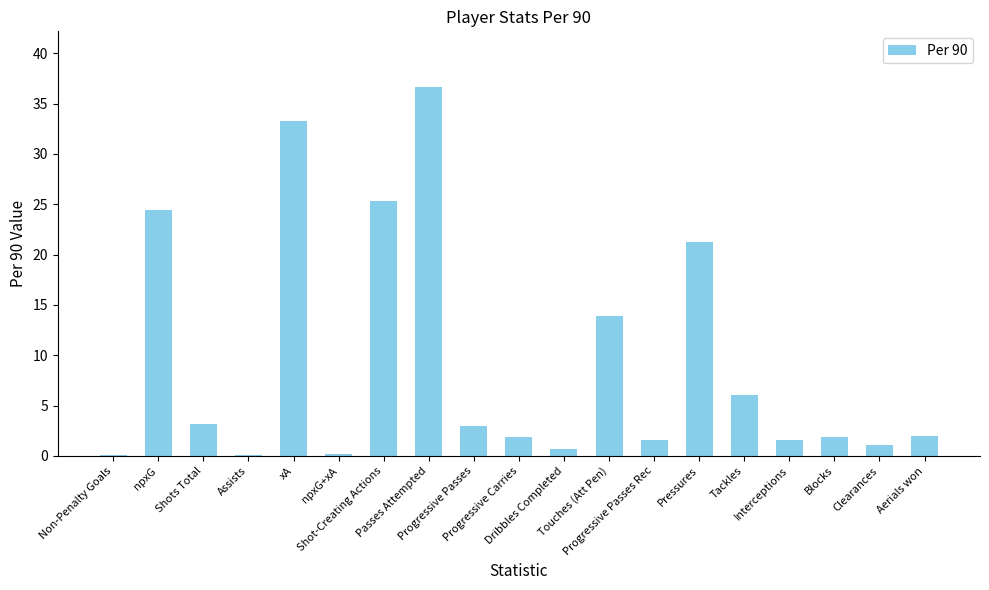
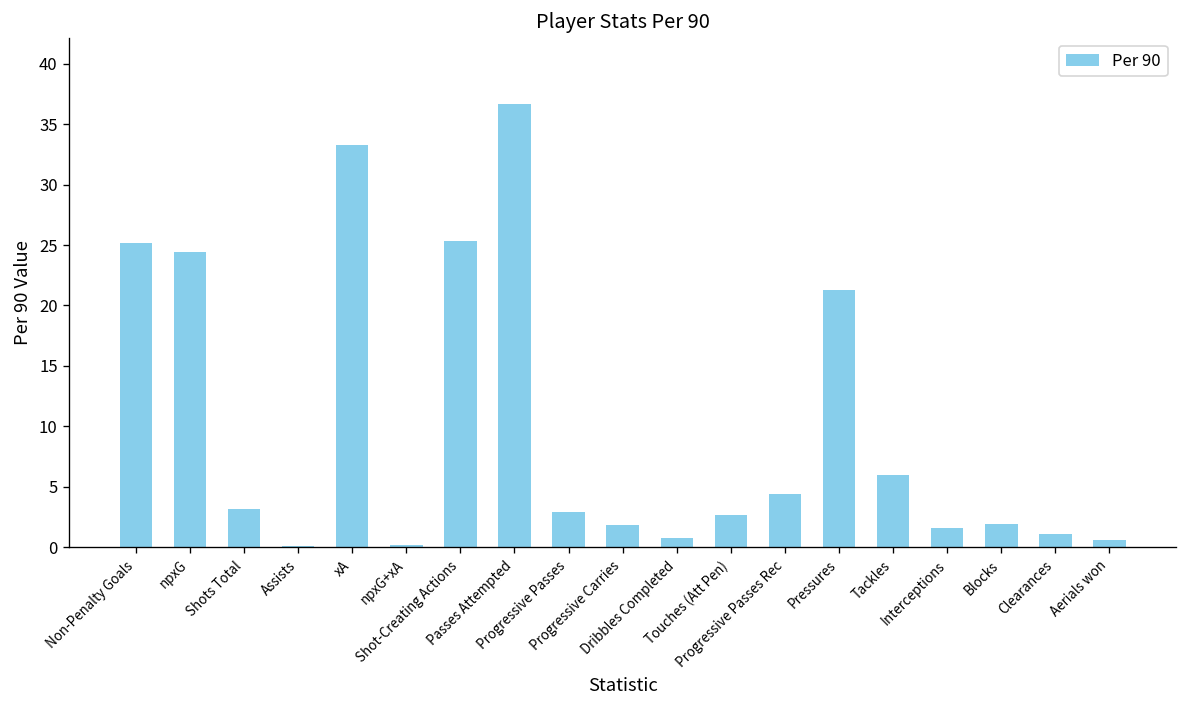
Non-Penalty Goals: 0.1 -> 25.2
Touches (Att Pen): 13.9 -> 2.7
Progressive Passes Rec: 1.5 -> 4.4
Aerials won: 2.0 -> 0.6
